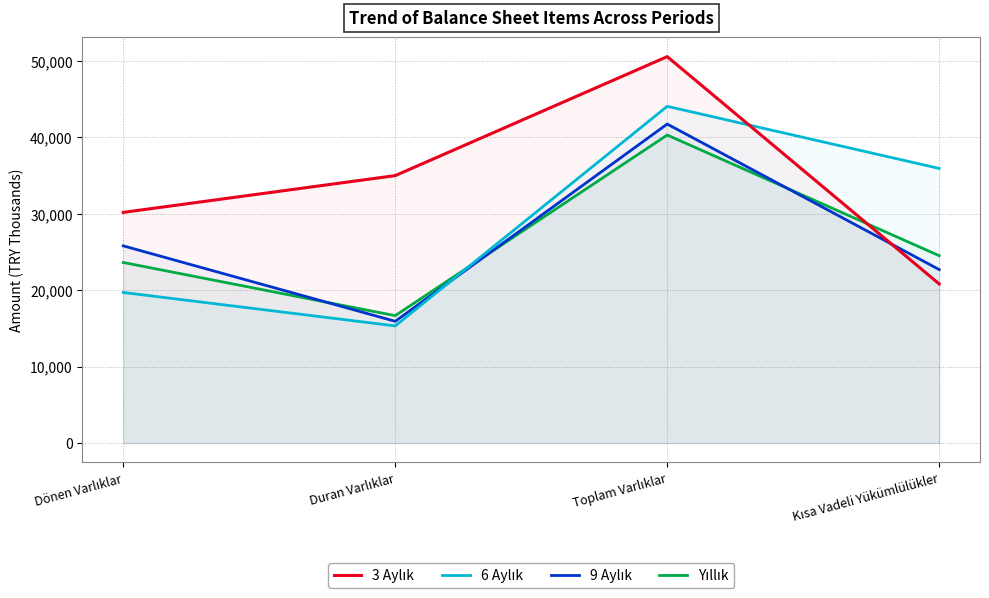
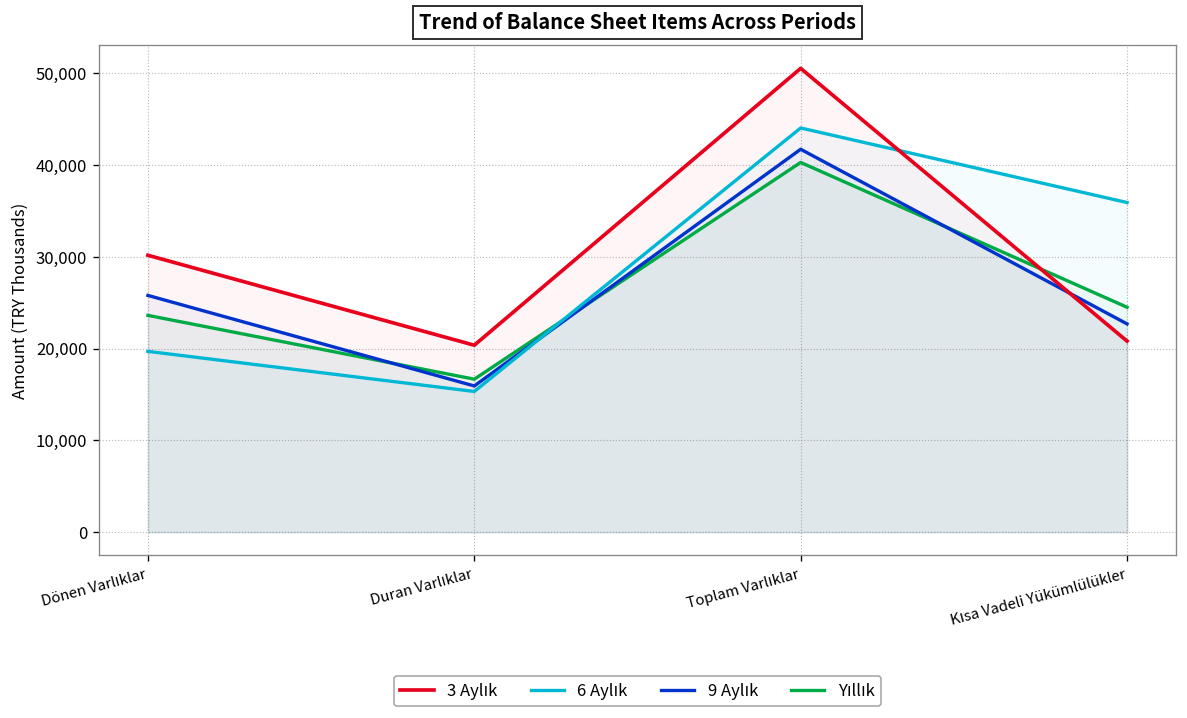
3 Aylık, Duran Varlıklar: 35,000 -> 20,000
